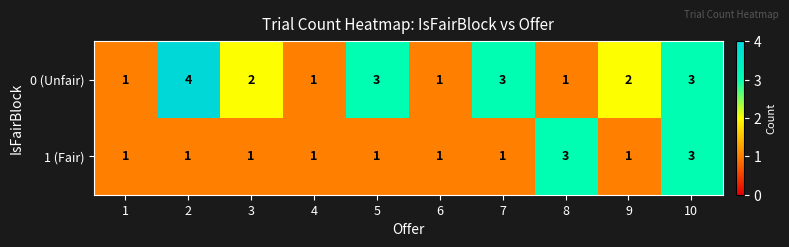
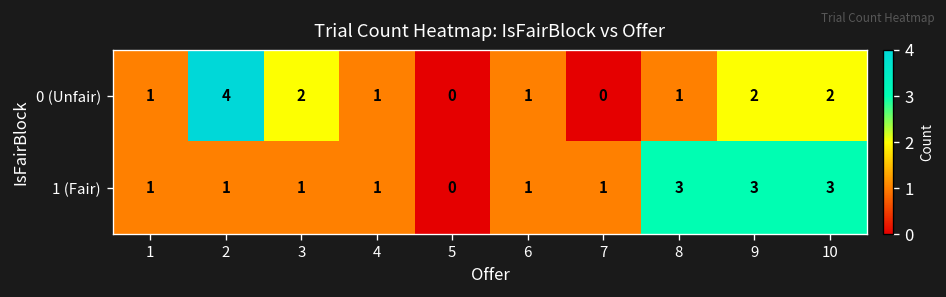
0 (Unfair), 5: 3 -> 0
0 (Unfair), 7: 3 -> 0
0 (Unfair), 10: 3 -> 2
1 (Fair), 5: 1 -> 0
1 (Fair), 9: 1 -> 3
